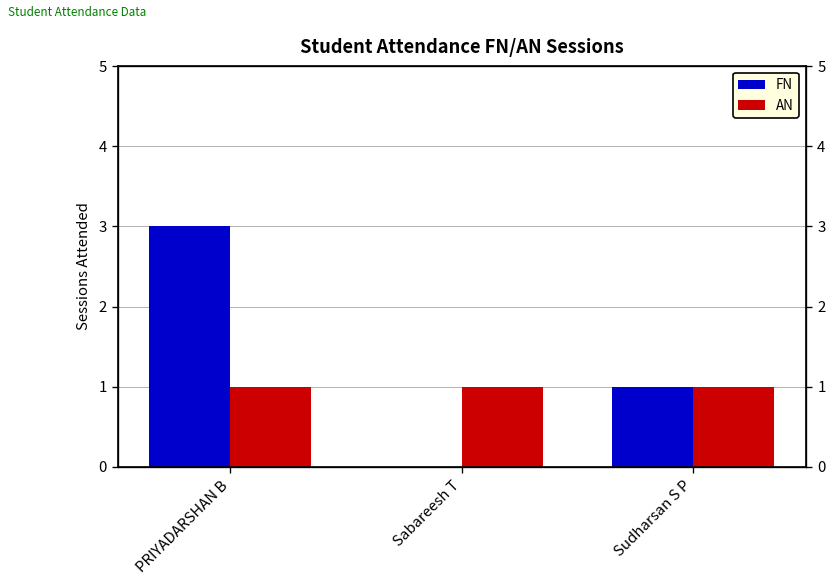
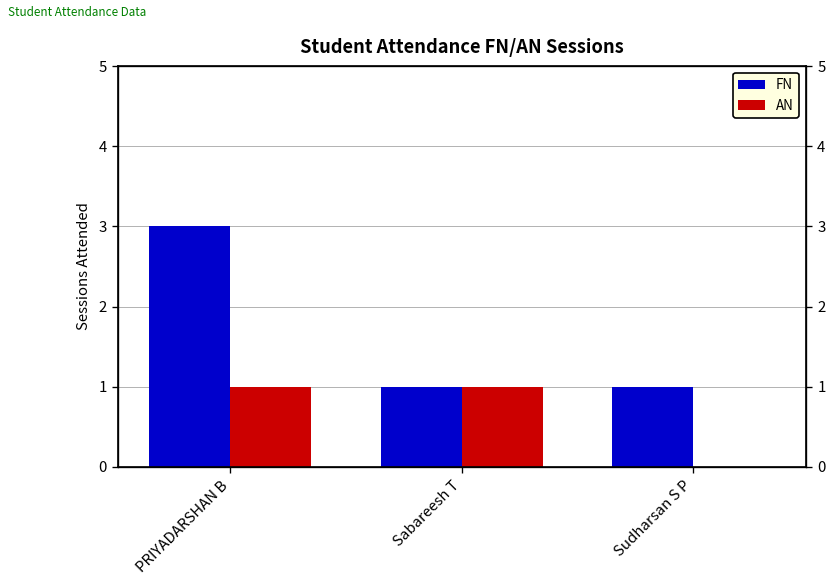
FN, Sabareesh T: 0 -> 1
AN, Sudharsan S P: 1 -> 0
